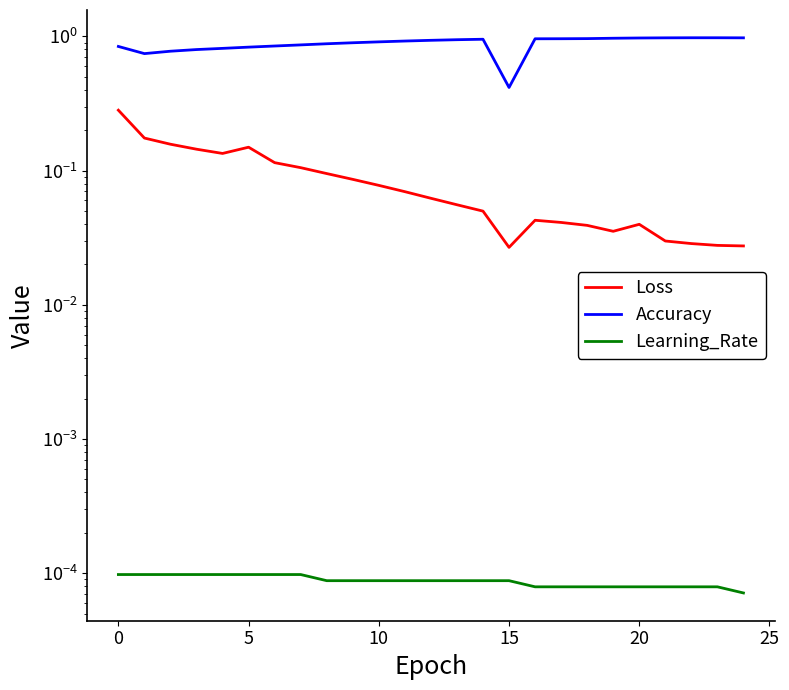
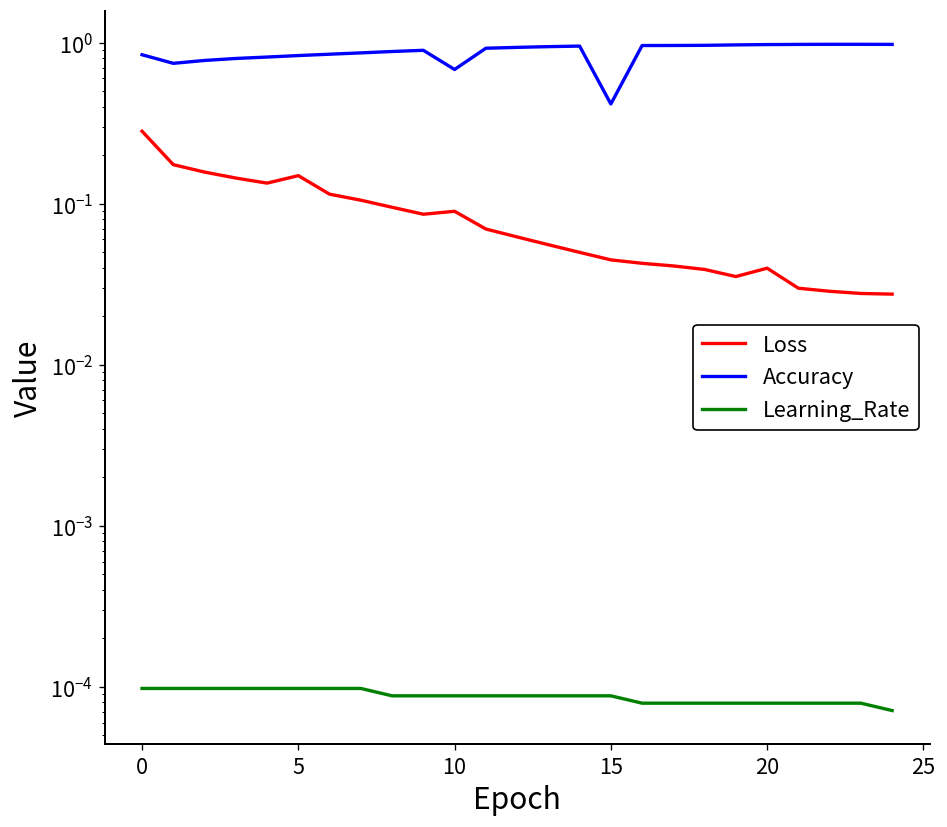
Loss, 10: 0.08 -> 0.09
Accuracy, 10: 0.9 -> 0.7
Loss, 15: 0.027 -> 0.045
